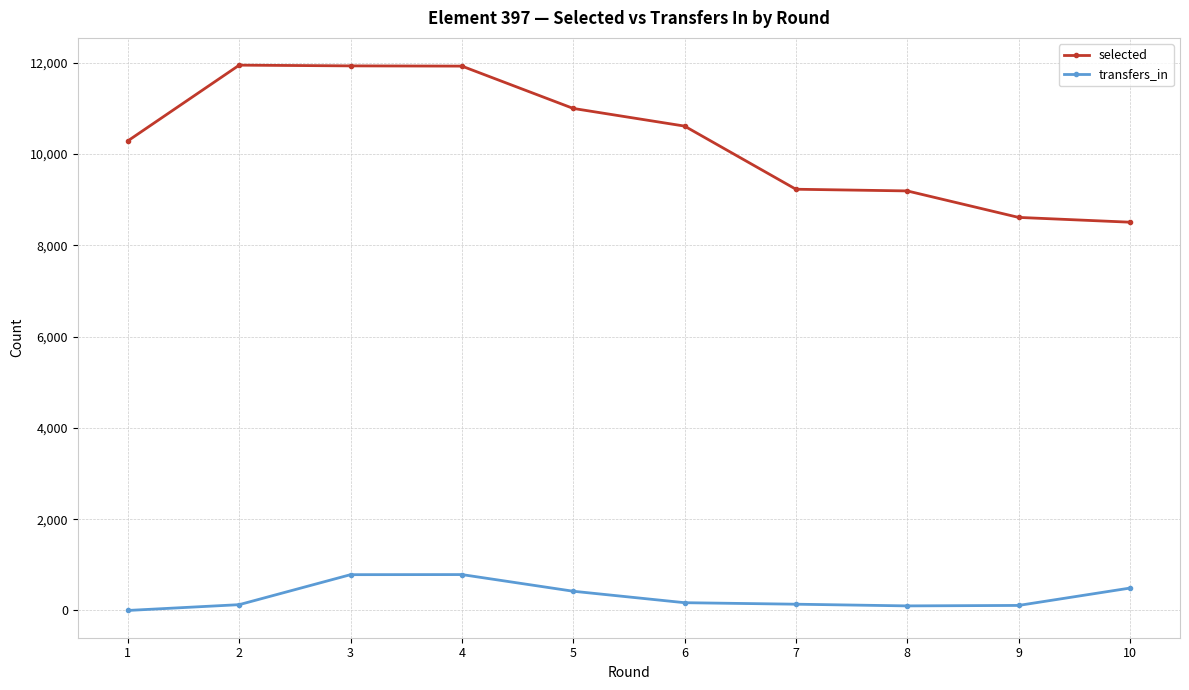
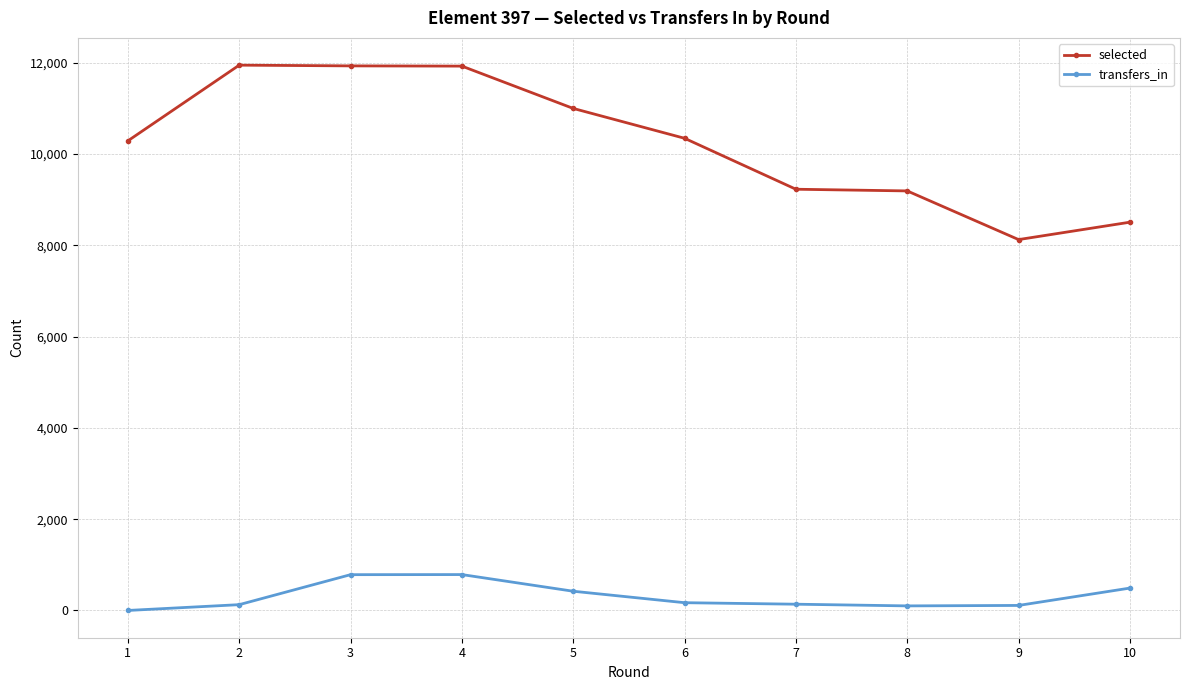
selected, 6: 10,600 -> 10,300
selected, 9: 8,600 -> 8,100
